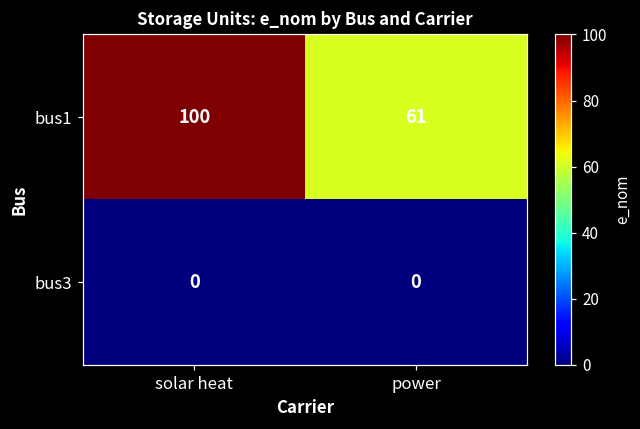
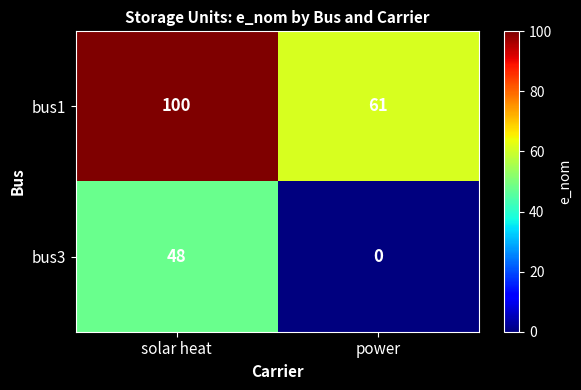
bus3, solar heat: 0 -> 48
